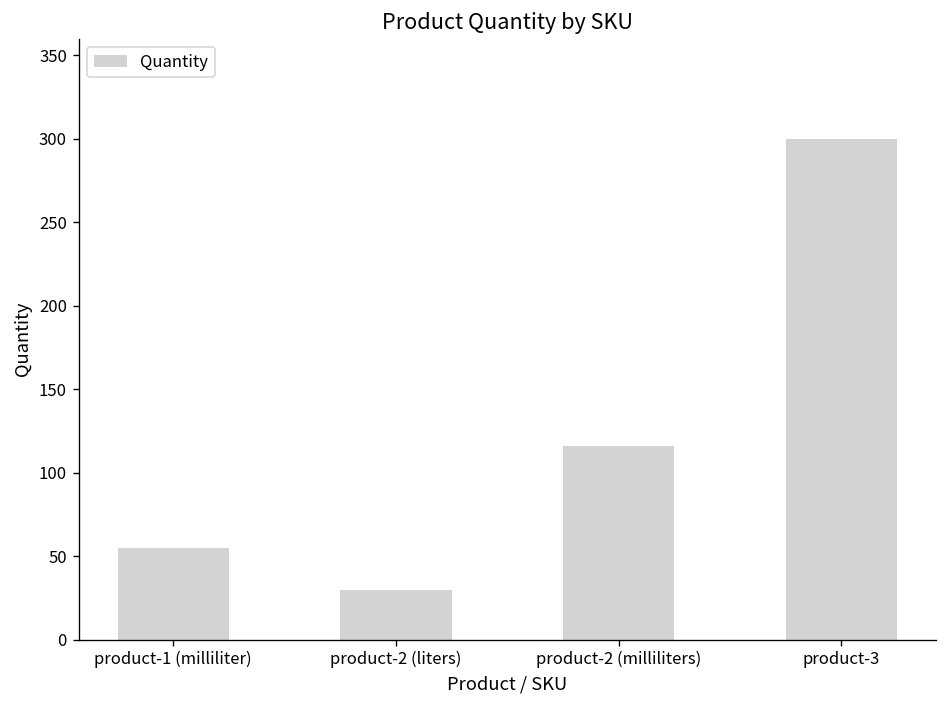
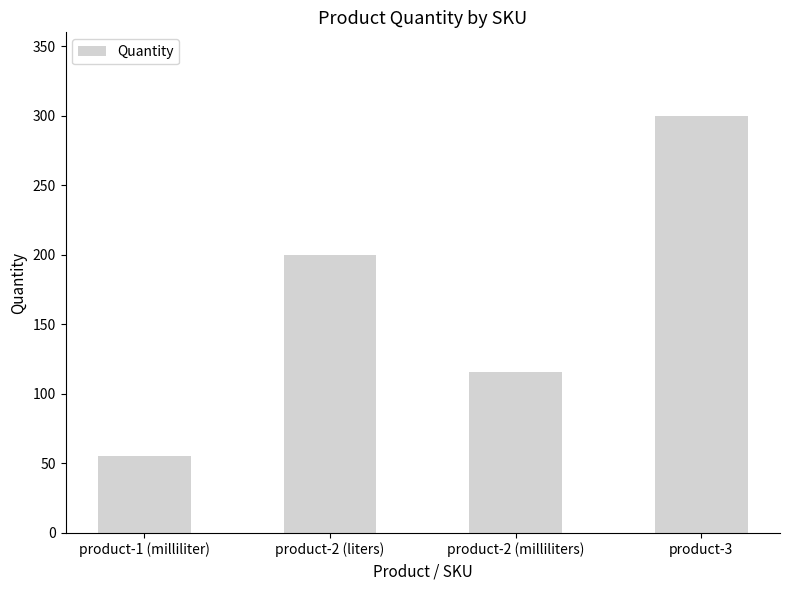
product-2 (liters): 30 -> 200
